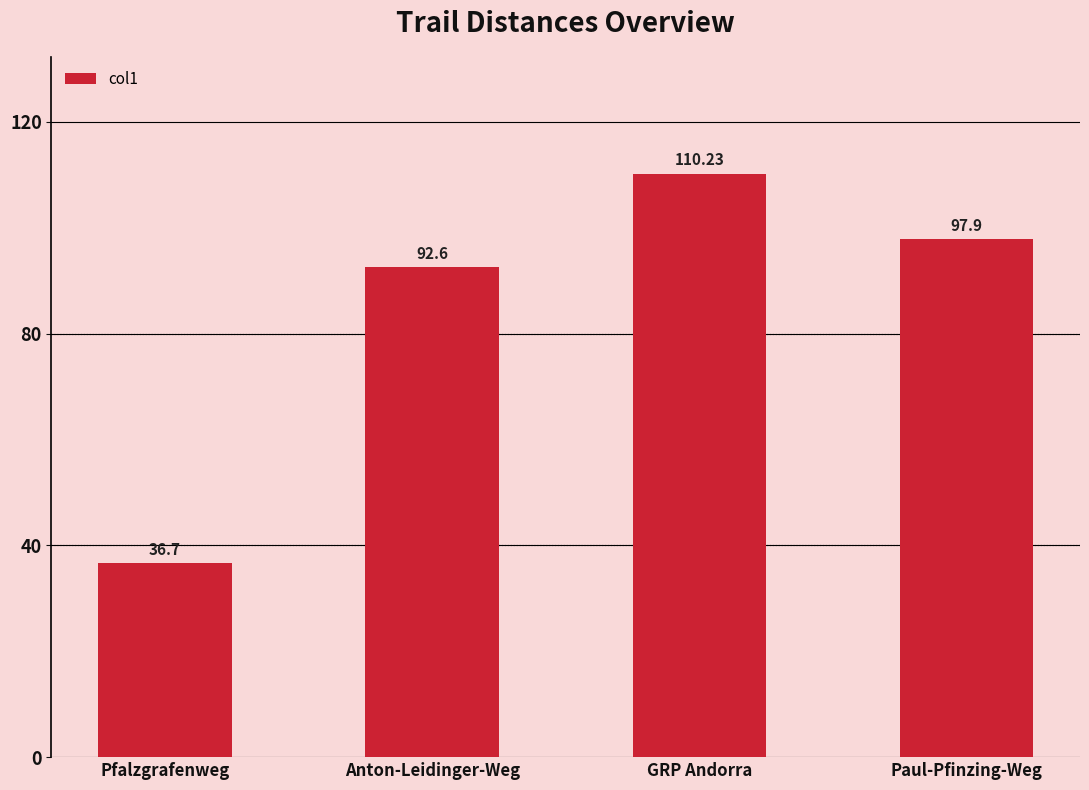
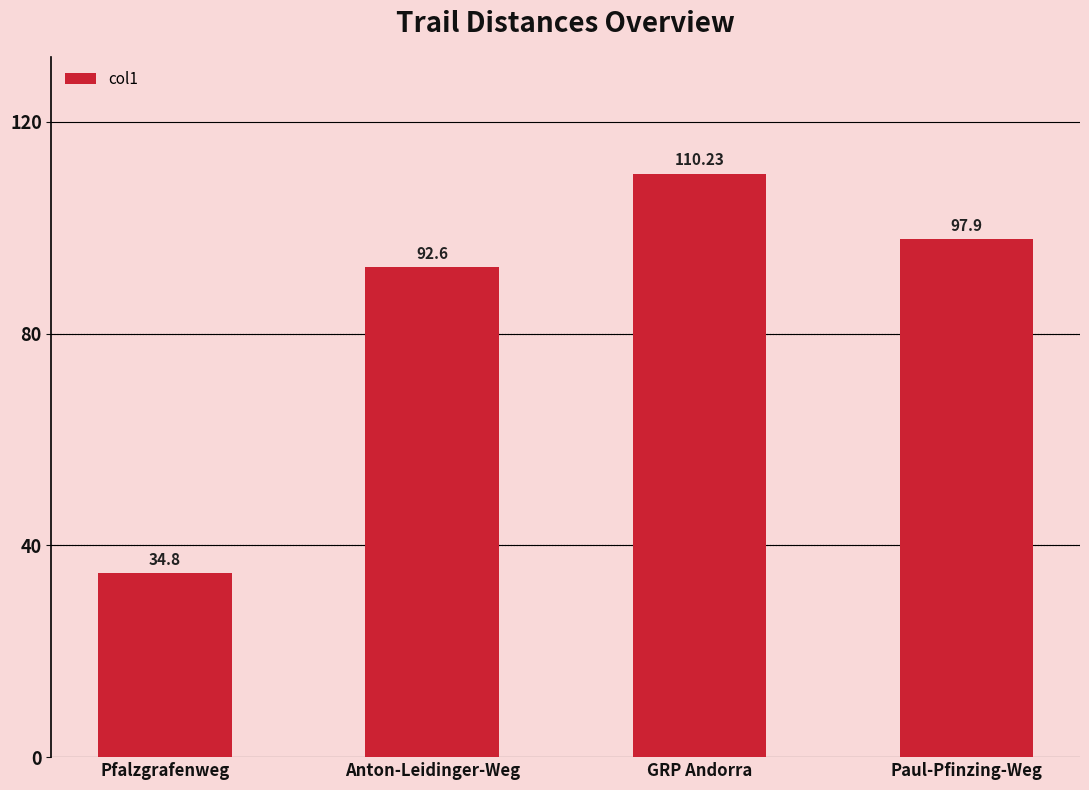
Pfalzgrafenweg: 36.7 -> 34.8
